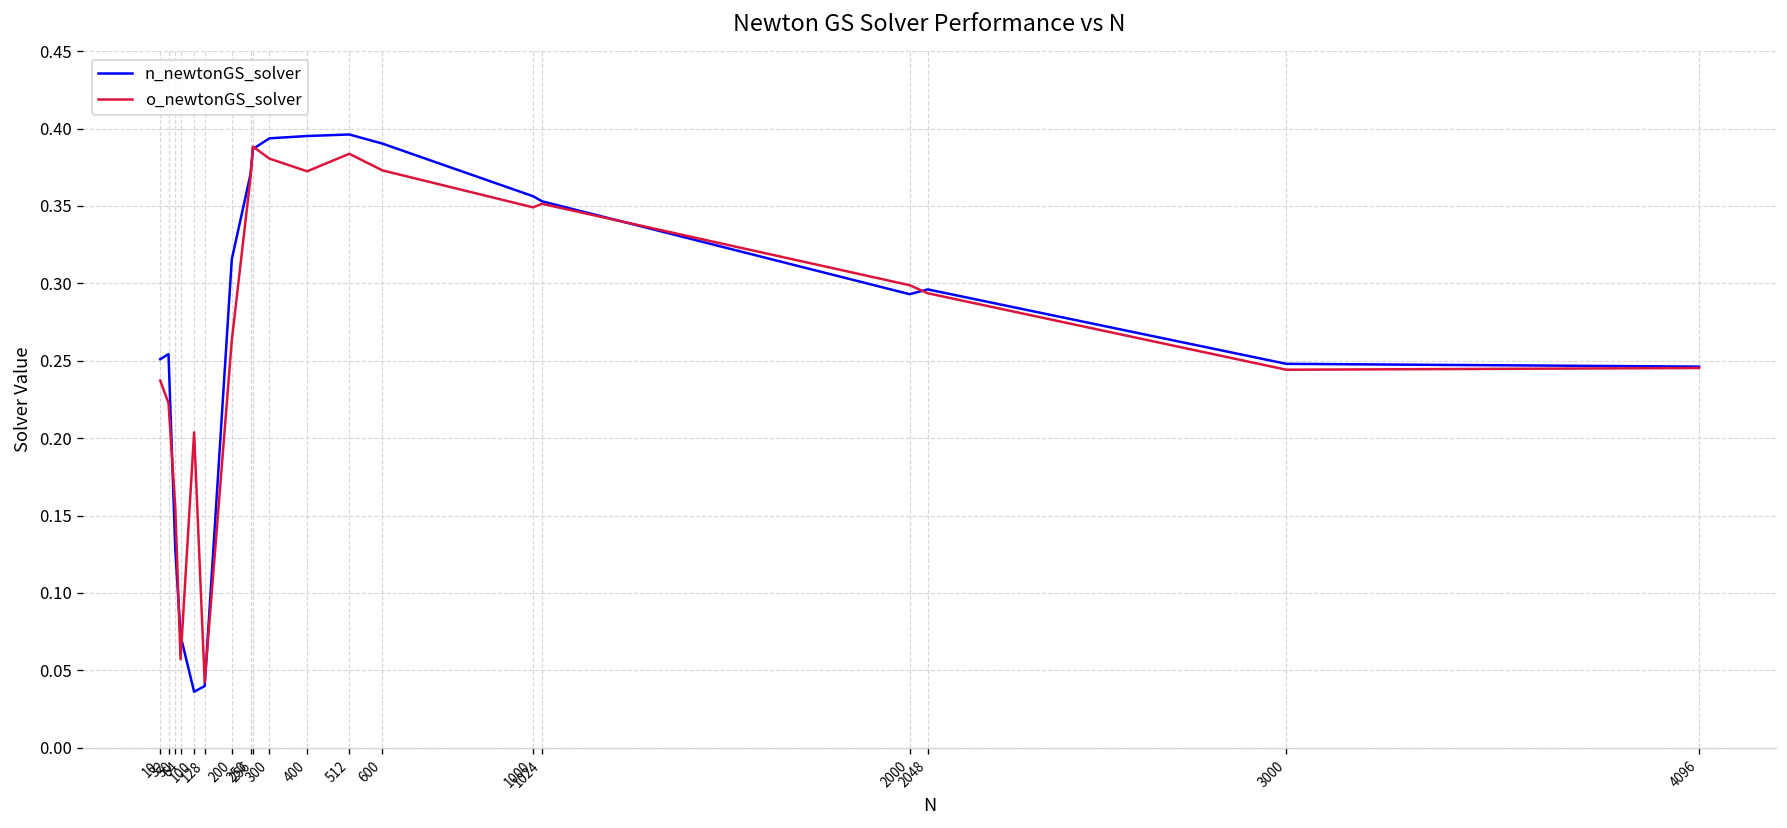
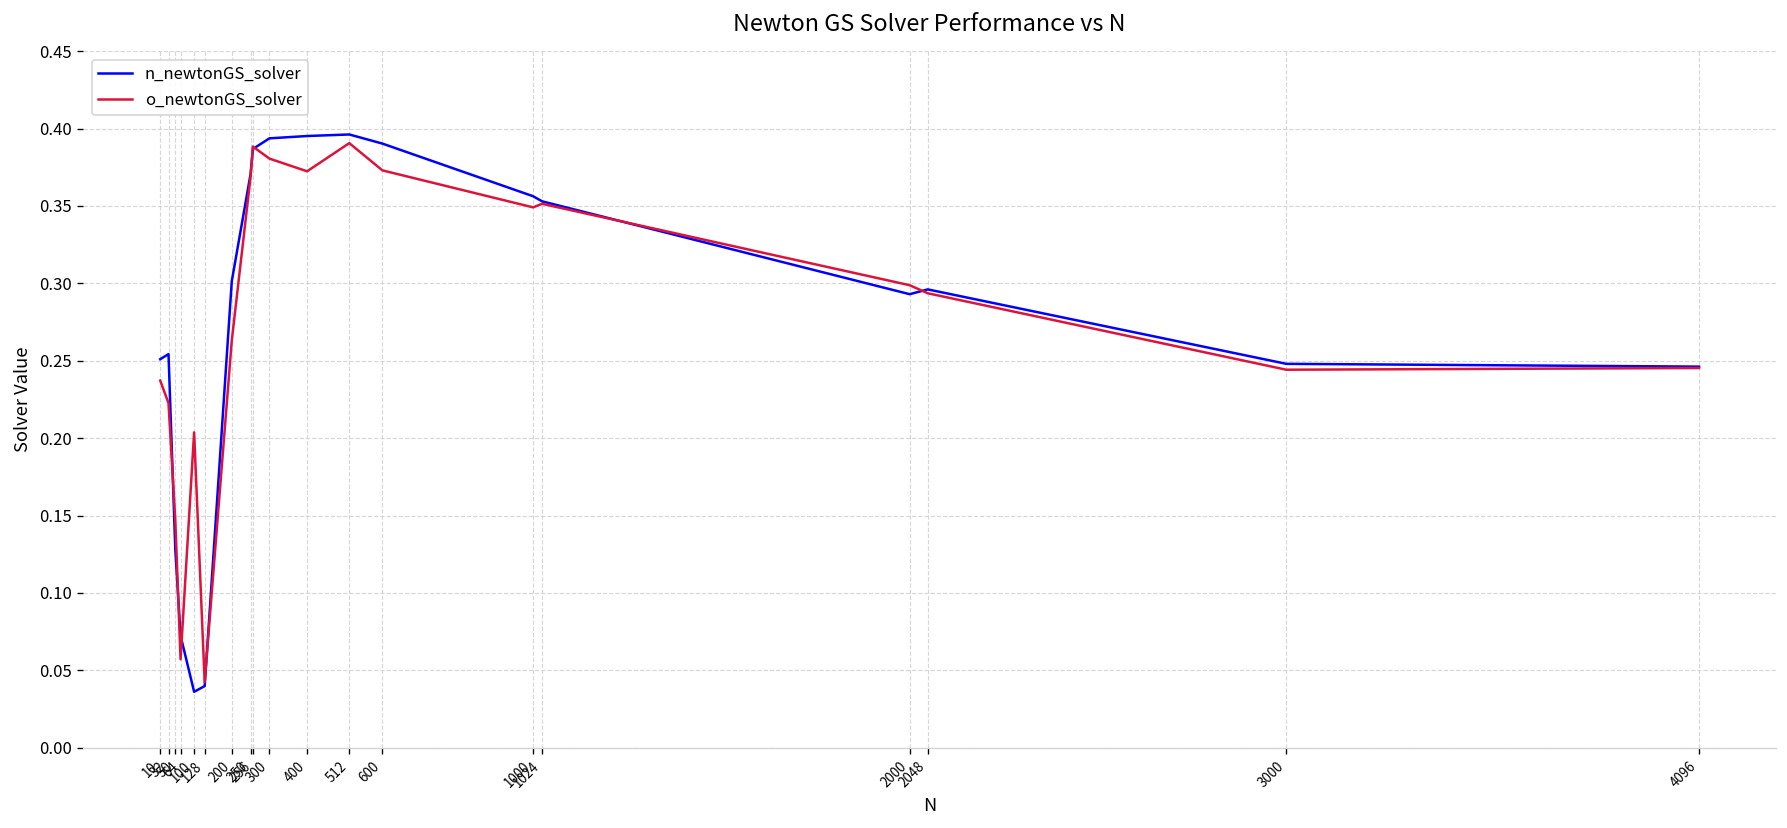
o_newtonGS_solver, 50: 0.155 -> 0.147
n_newtonGS_solver, 200: 0.316 -> 0.301
o_newtonGS_solver, 512: 0.384 -> 0.391
